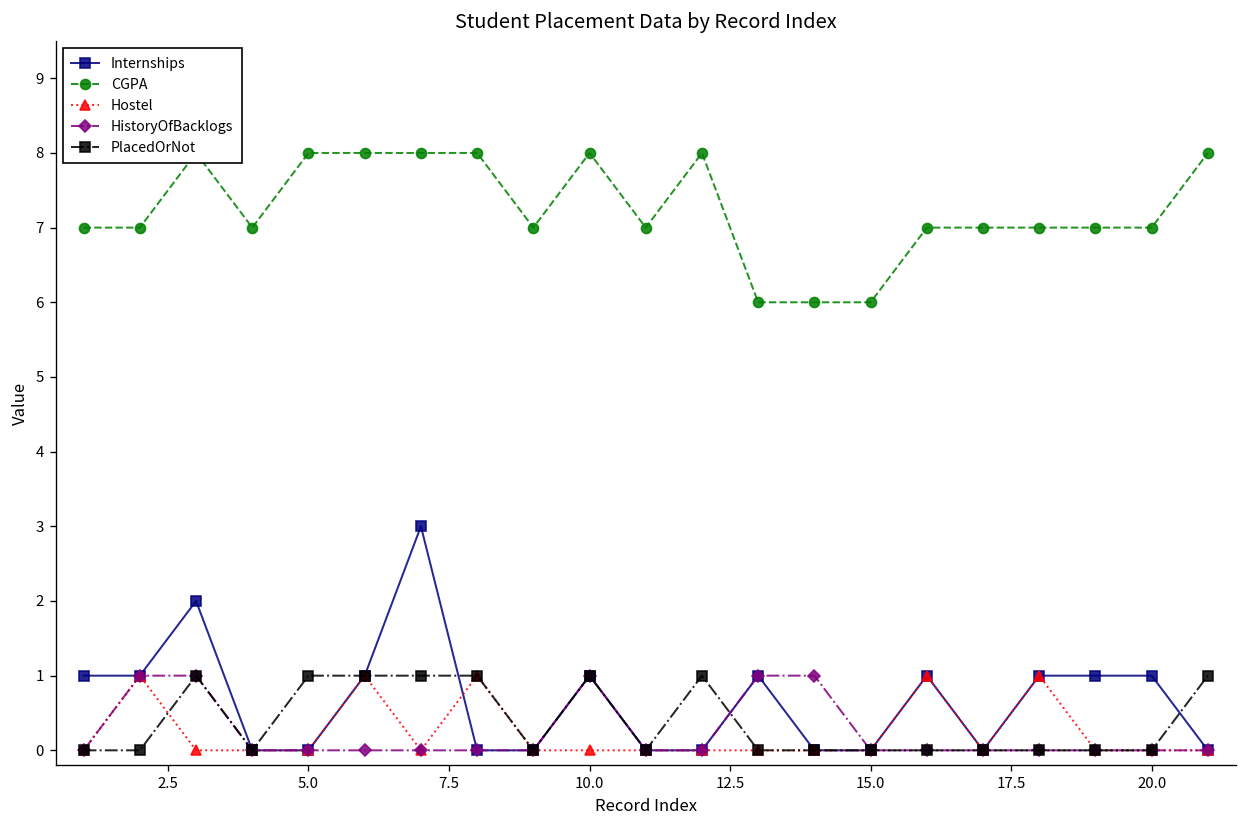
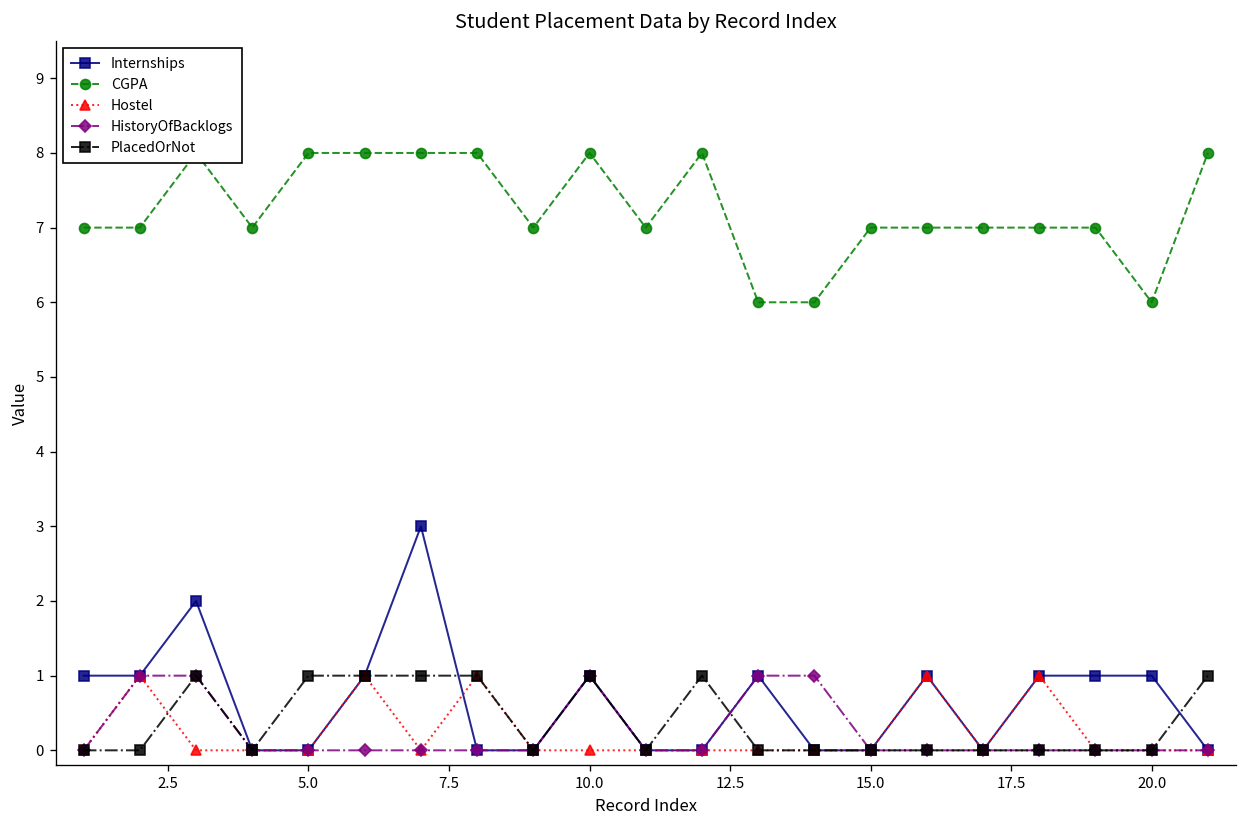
CGPA, 15.0: 6 -> 7
CGPA, 20.0: 7 -> 6
